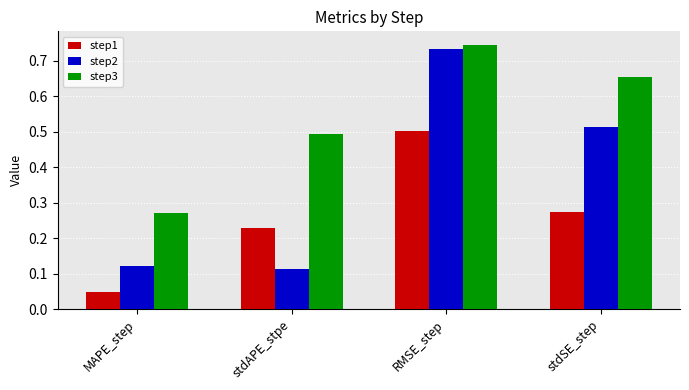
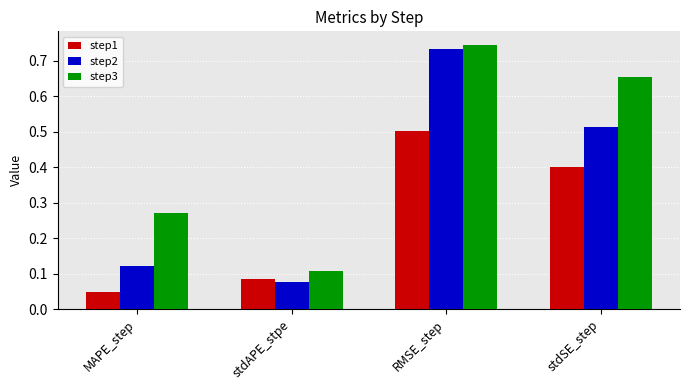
step1, stdAPE_stpe: 0.23 -> 0.08
step2, stdAPE_stpe: 0.11 -> 0.08
step3, stdAPE_stpe: 0.49 -> 0.11
step1, stdSE_step: 0.28 -> 0.40
